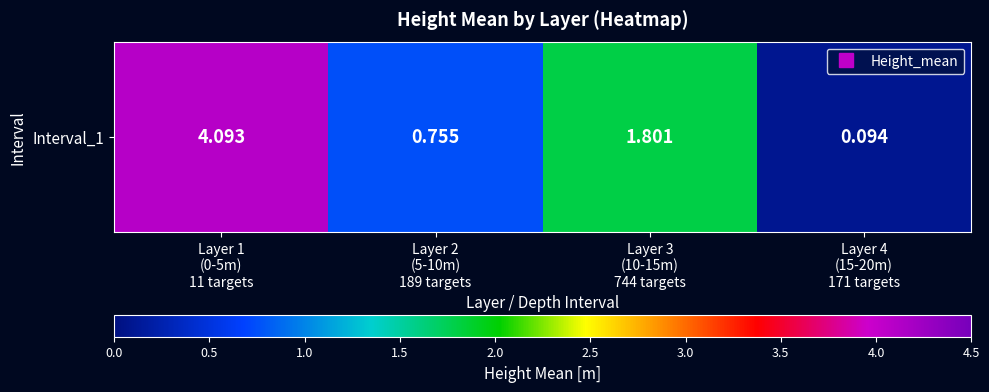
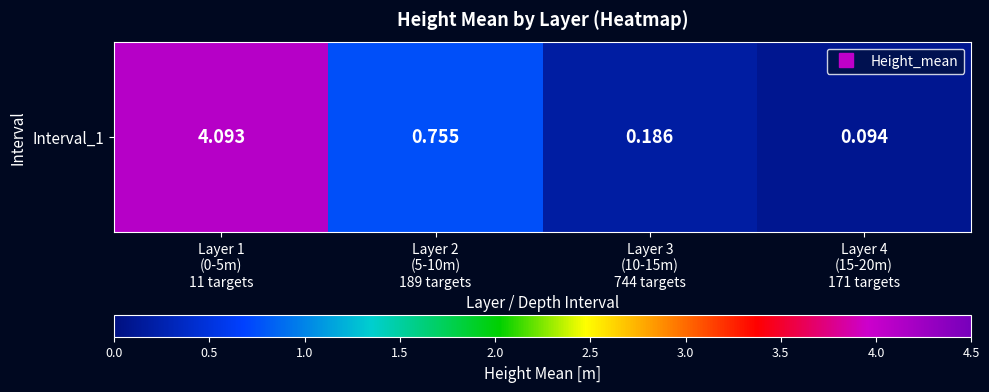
Interval_1, Layer 3 (10-15m) 744 targets: 1.801 -> 0.186
